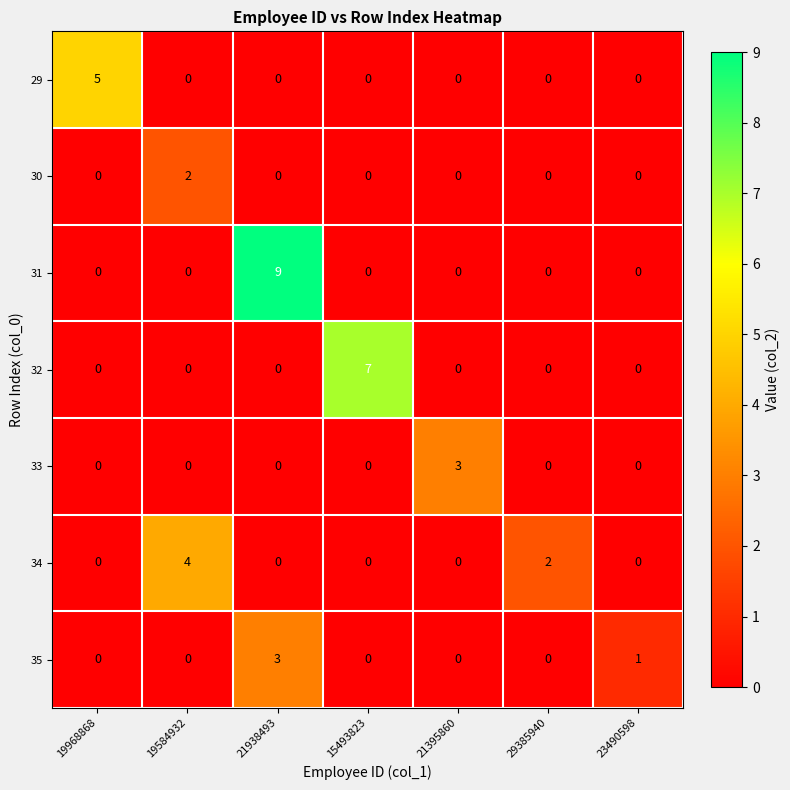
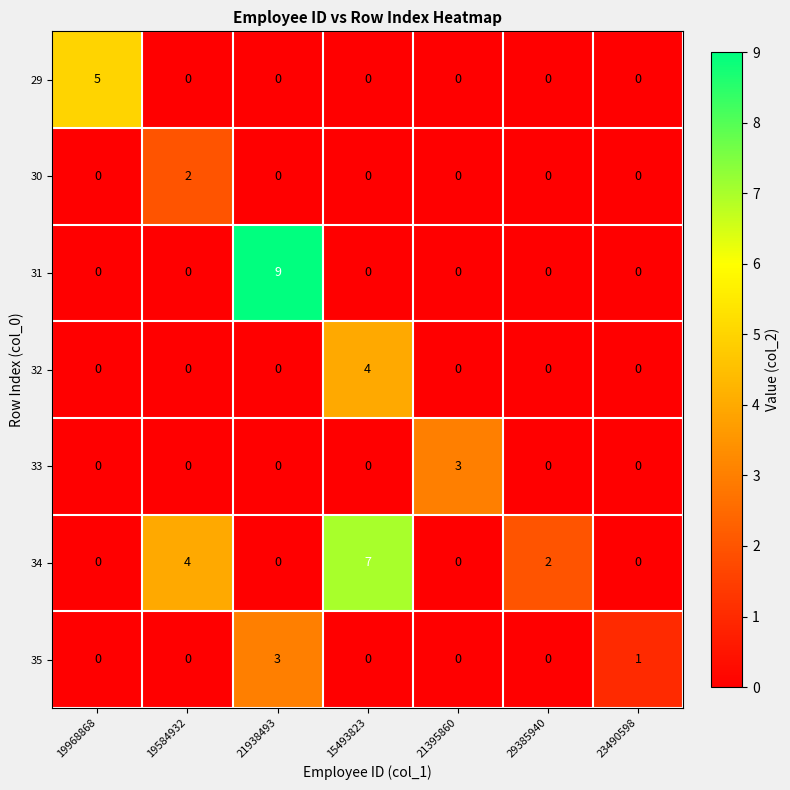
32, 15493823: 7 -> 4
34, 15493823: 0 -> 7
